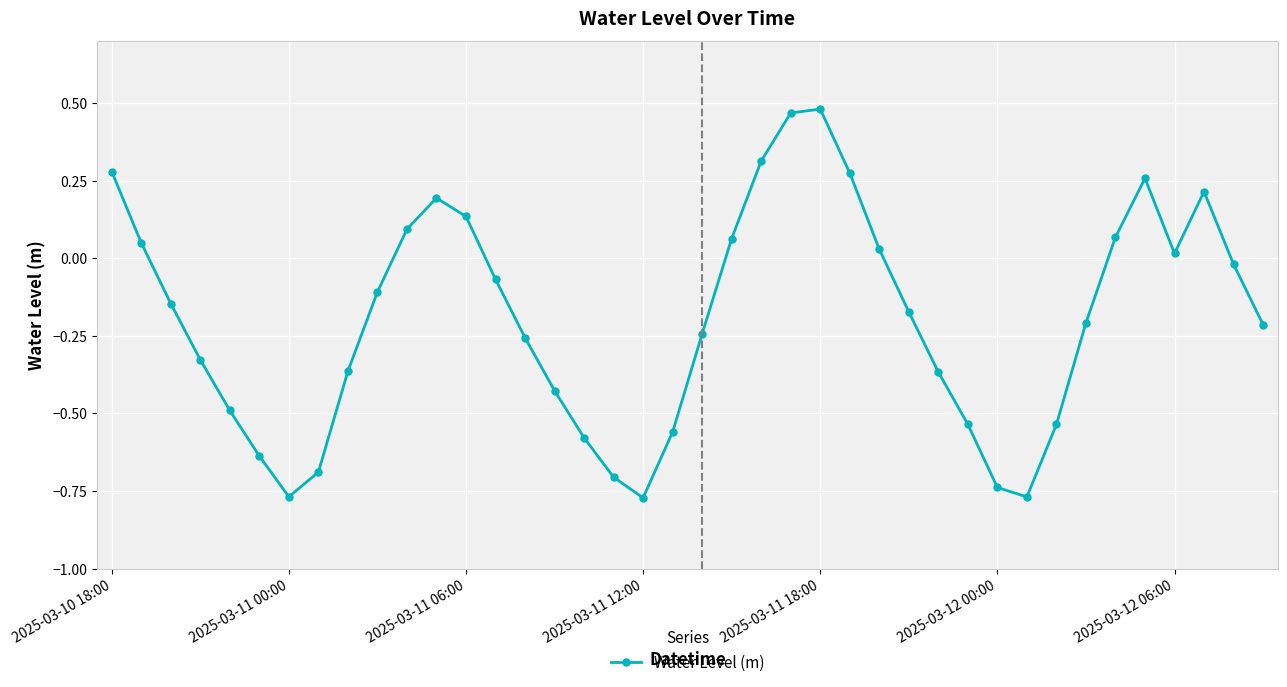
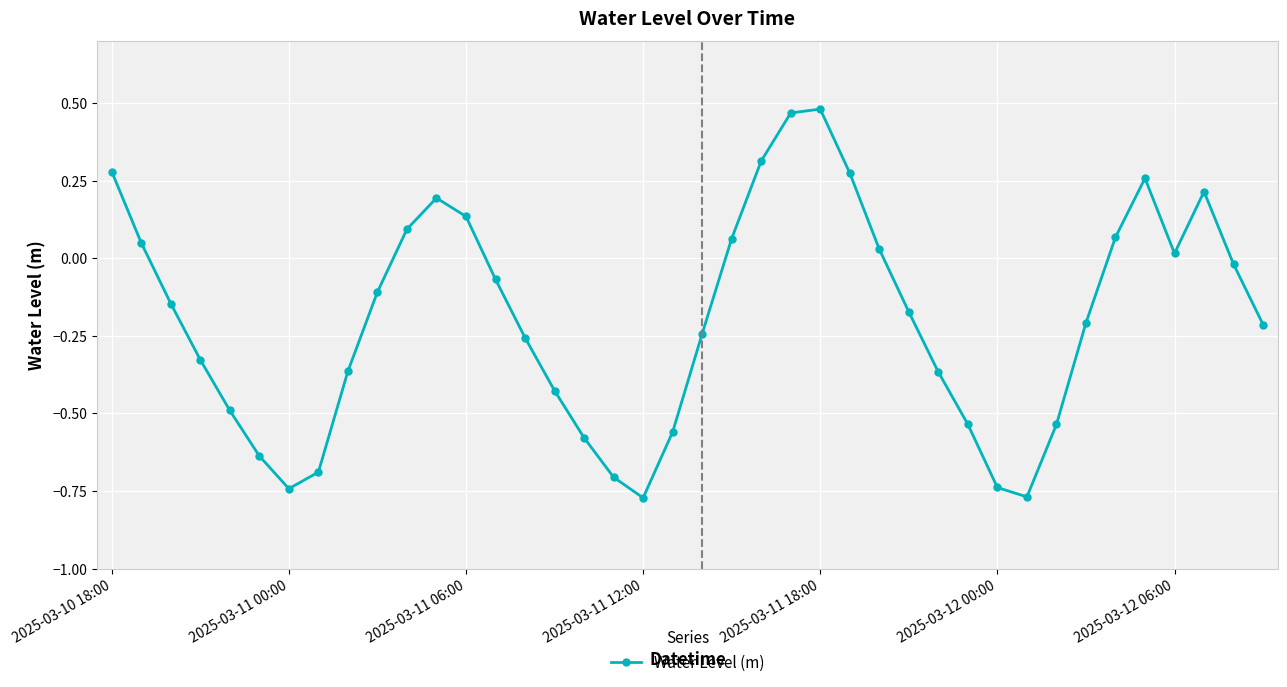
2025-03-11 00:00: -0.77 -> -0.74
